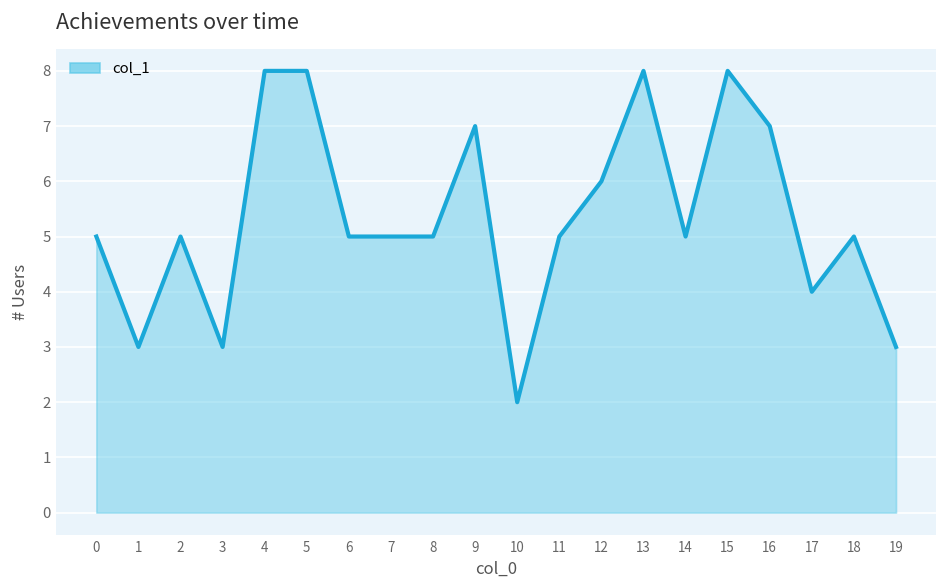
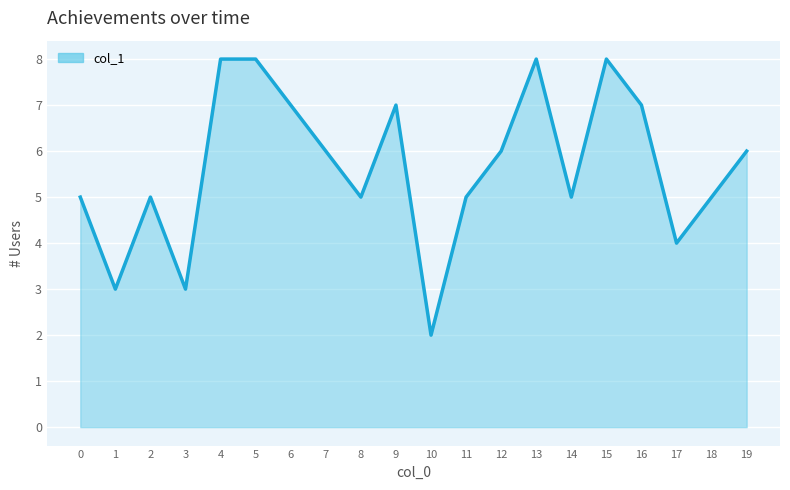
6: 5 -> 7
7: 5 -> 6
19: 3 -> 6
